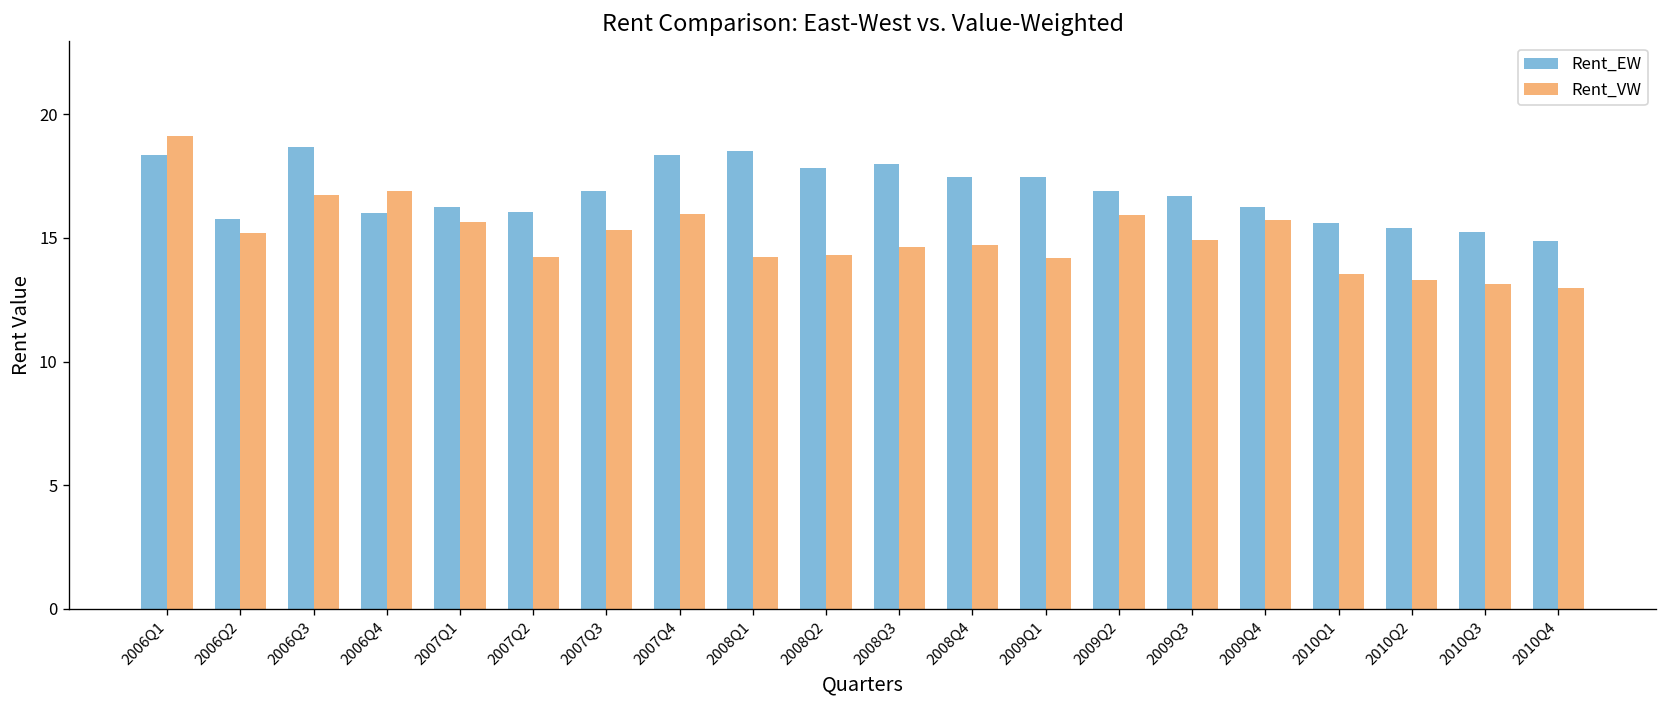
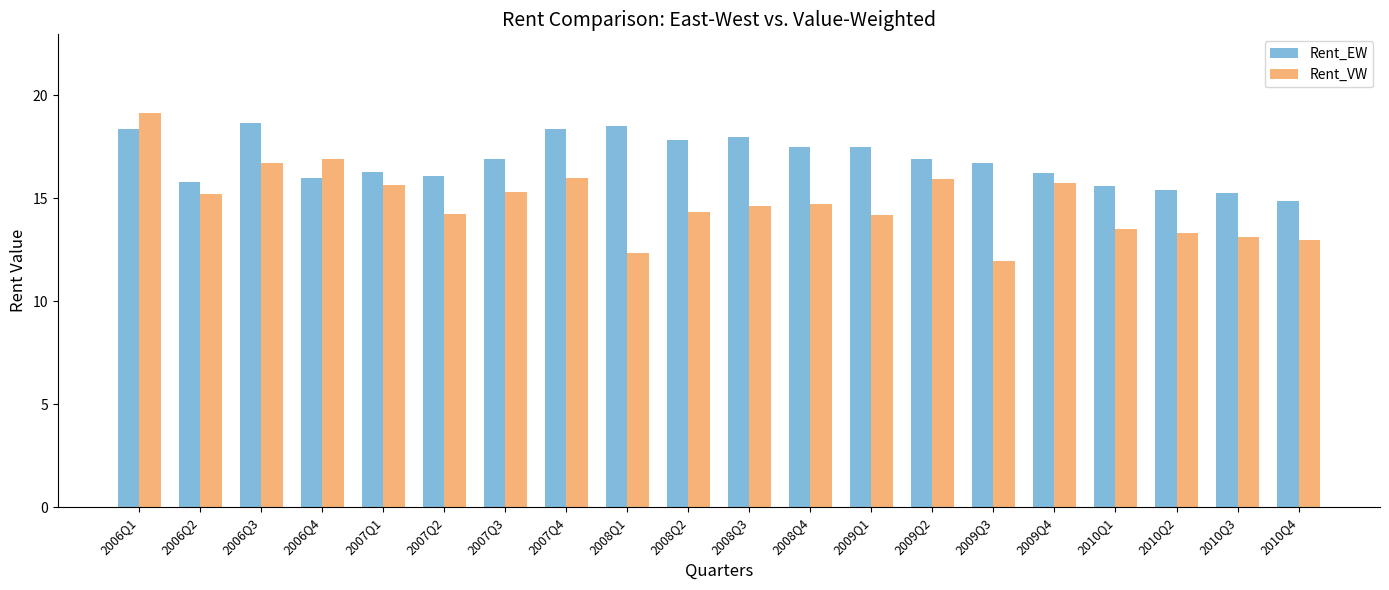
Rent_VW, 2008Q1: 14.2 -> 12.3
Rent_VW, 2009Q3: 14.9 -> 12.0
